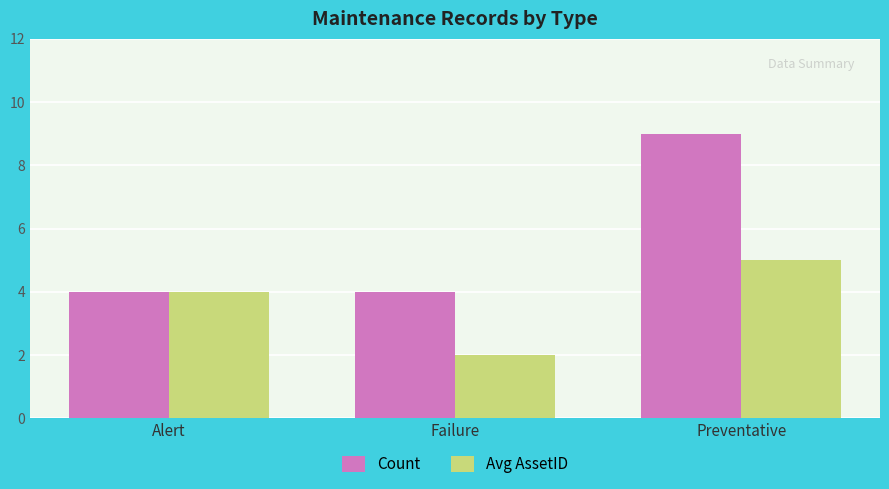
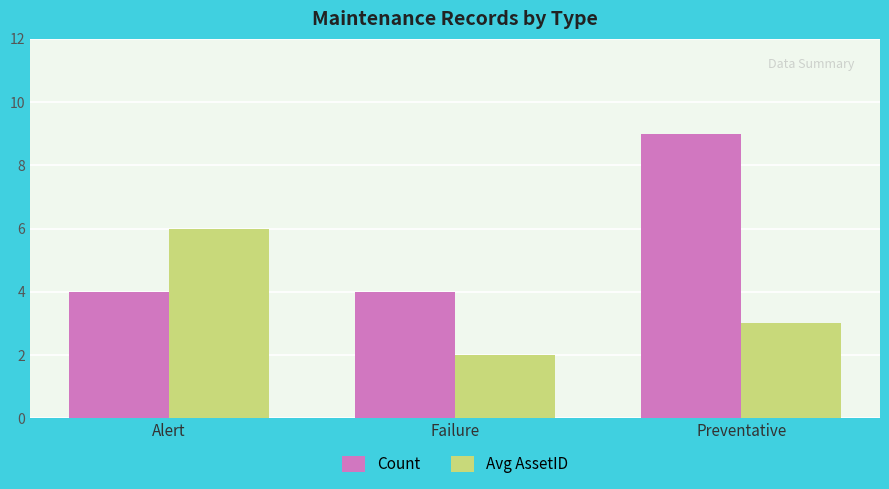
Avg AssetID, Alert: 4 -> 6
Avg AssetID, Preventative: 5 -> 3
